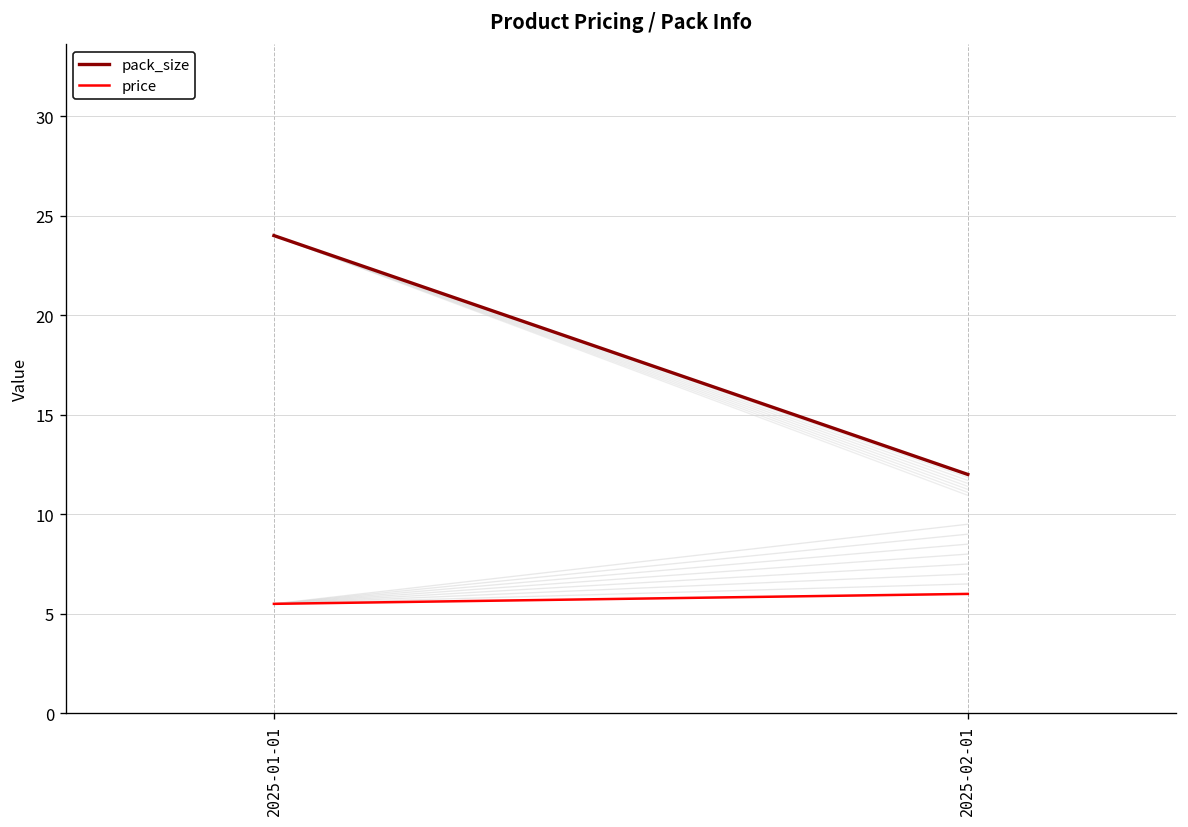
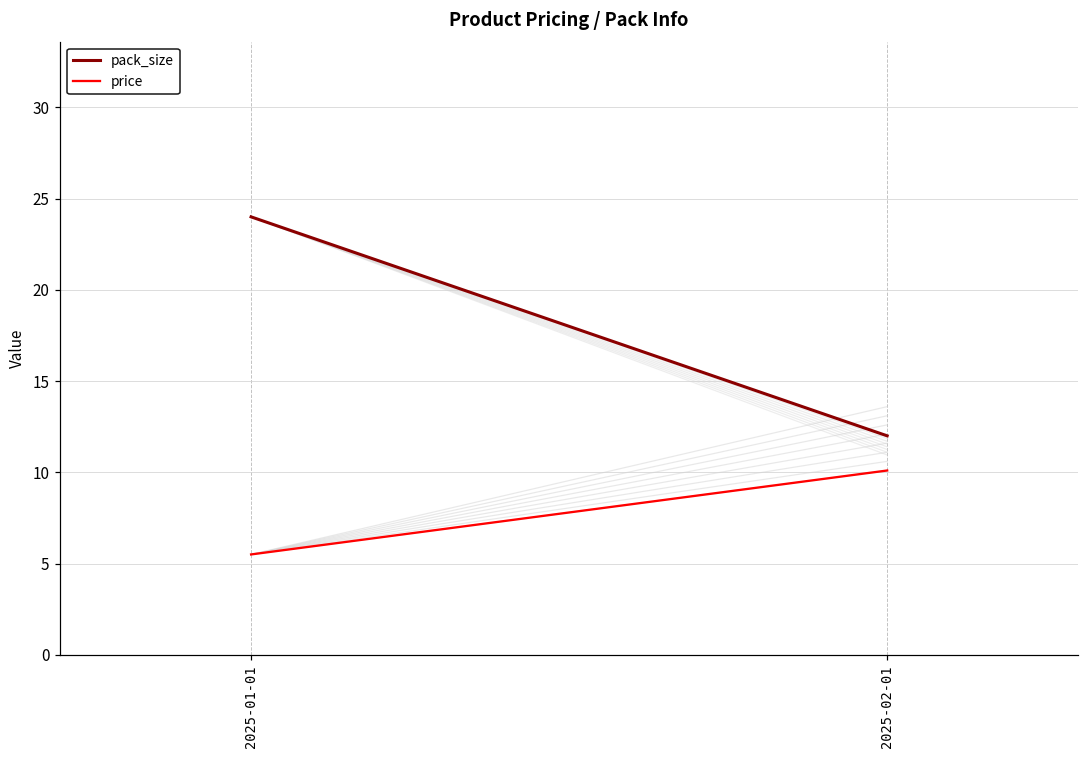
price, 2025-02-01: 6.0 -> 10.1
